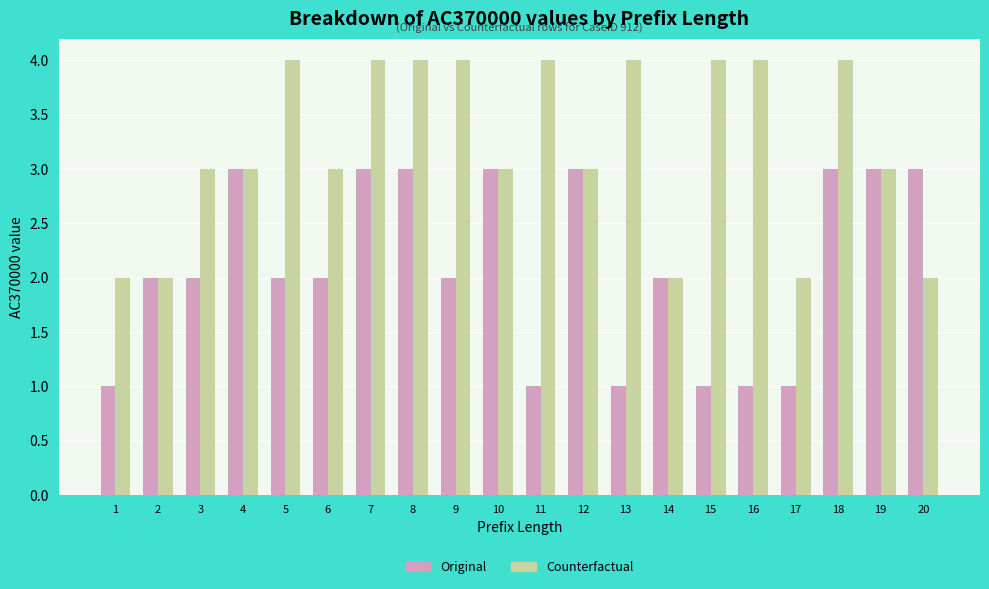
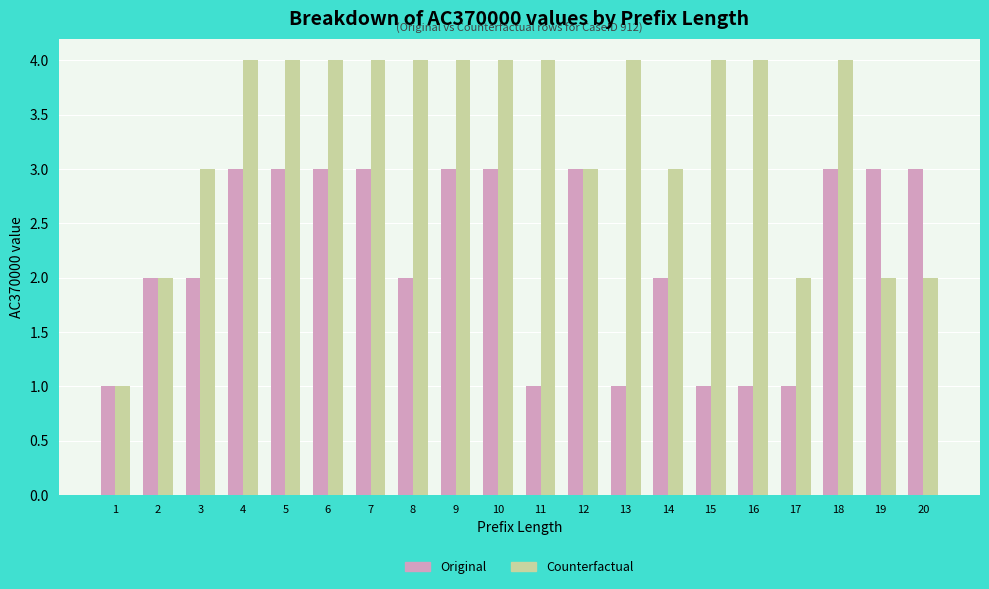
Counterfactual, 1: 2 -> 1
Counterfactual, 4: 3 -> 4
Original, 5: 2 -> 3
Original, 6: 2 -> 3
Counterfactual, 6: 3 -> 4
Original, 8: 3 -> 2
Original, 9: 2 -> 3
Counterfactual, 10: 3 -> 4
Counterfactual, 14: 2 -> 3
Counterfactual, 19: 3 -> 2
